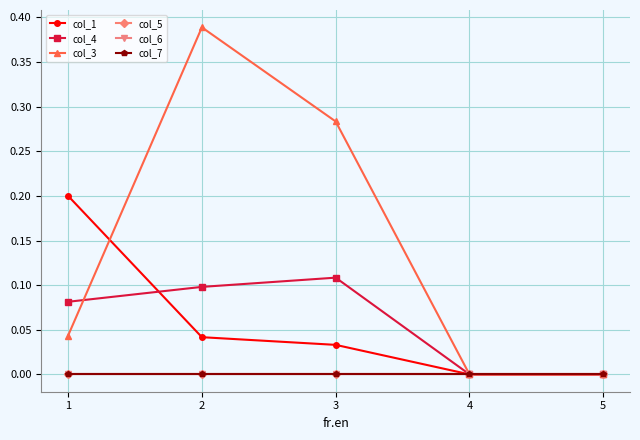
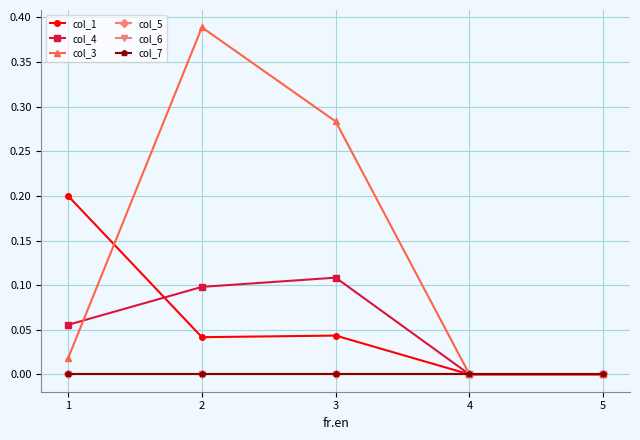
col_4, 1: 0.08 -> 0.06
col_3, 1: 0.04 -> 0.02
col_1, 3: 0.03 -> 0.04
